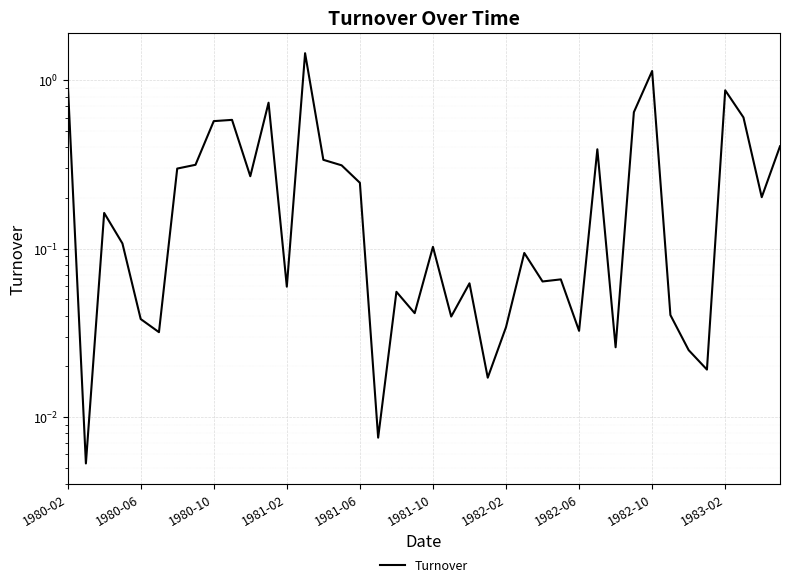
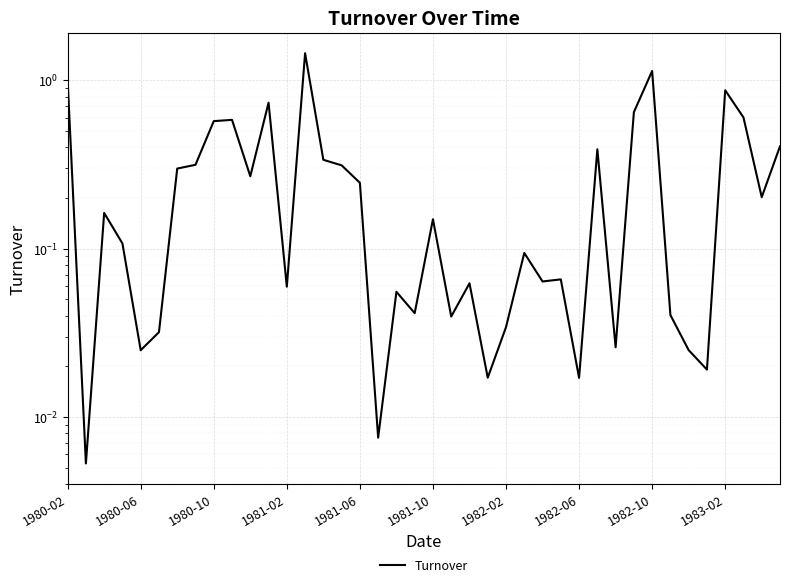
1980-06: 0.038 -> 0.025
1981-10: 0.10 -> 0.15
1982-06: 0.032 -> 0.017
